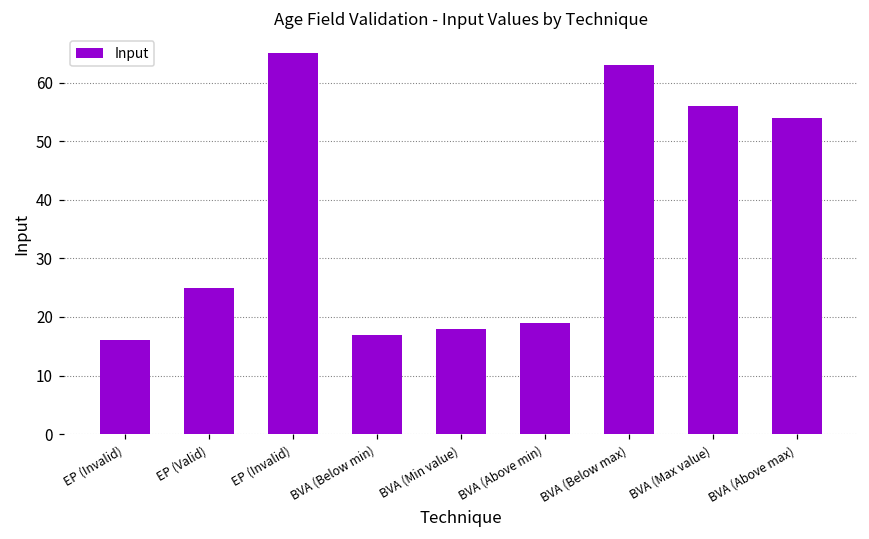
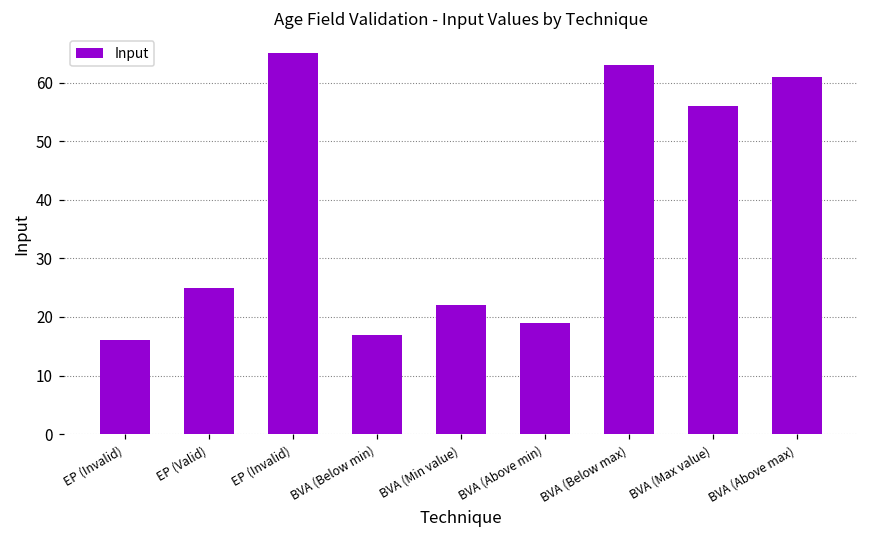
BVA (Min value): 18 -> 22
BVA (Above max): 54 -> 61
